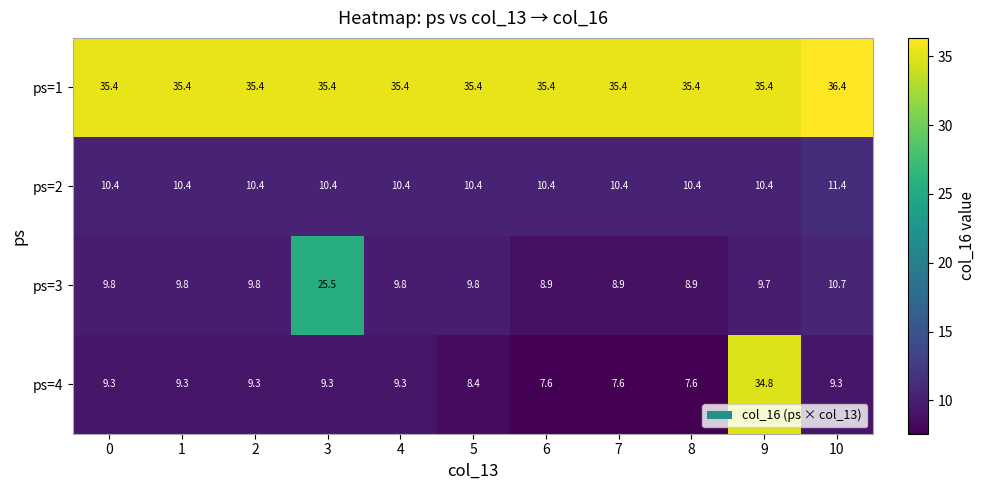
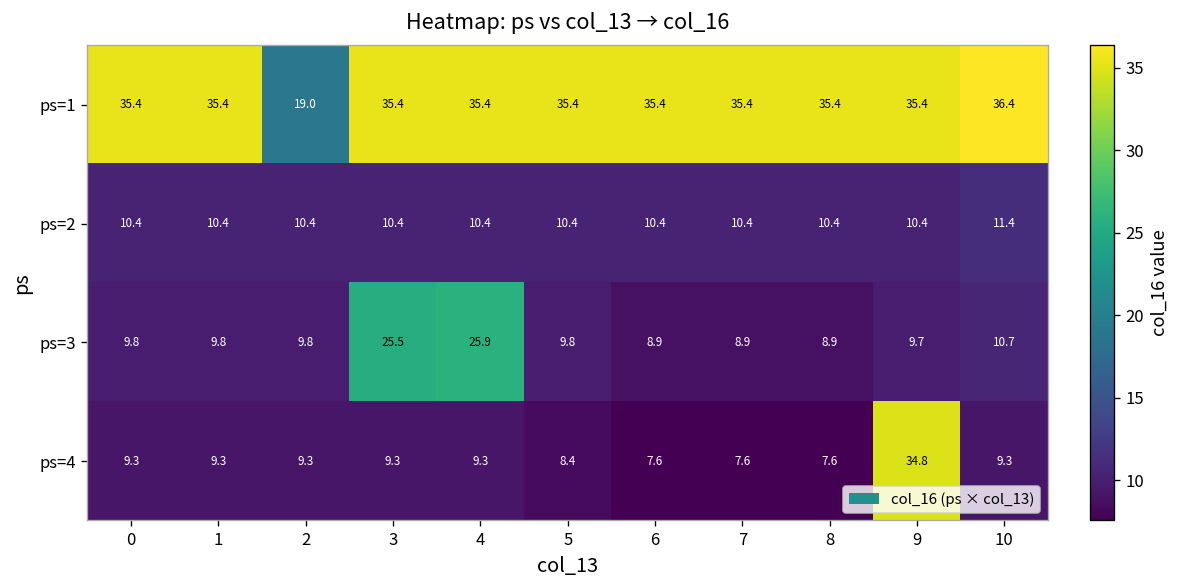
ps=1, 2: 35.4 -> 19.0
ps=3, 4: 9.8 -> 25.9
